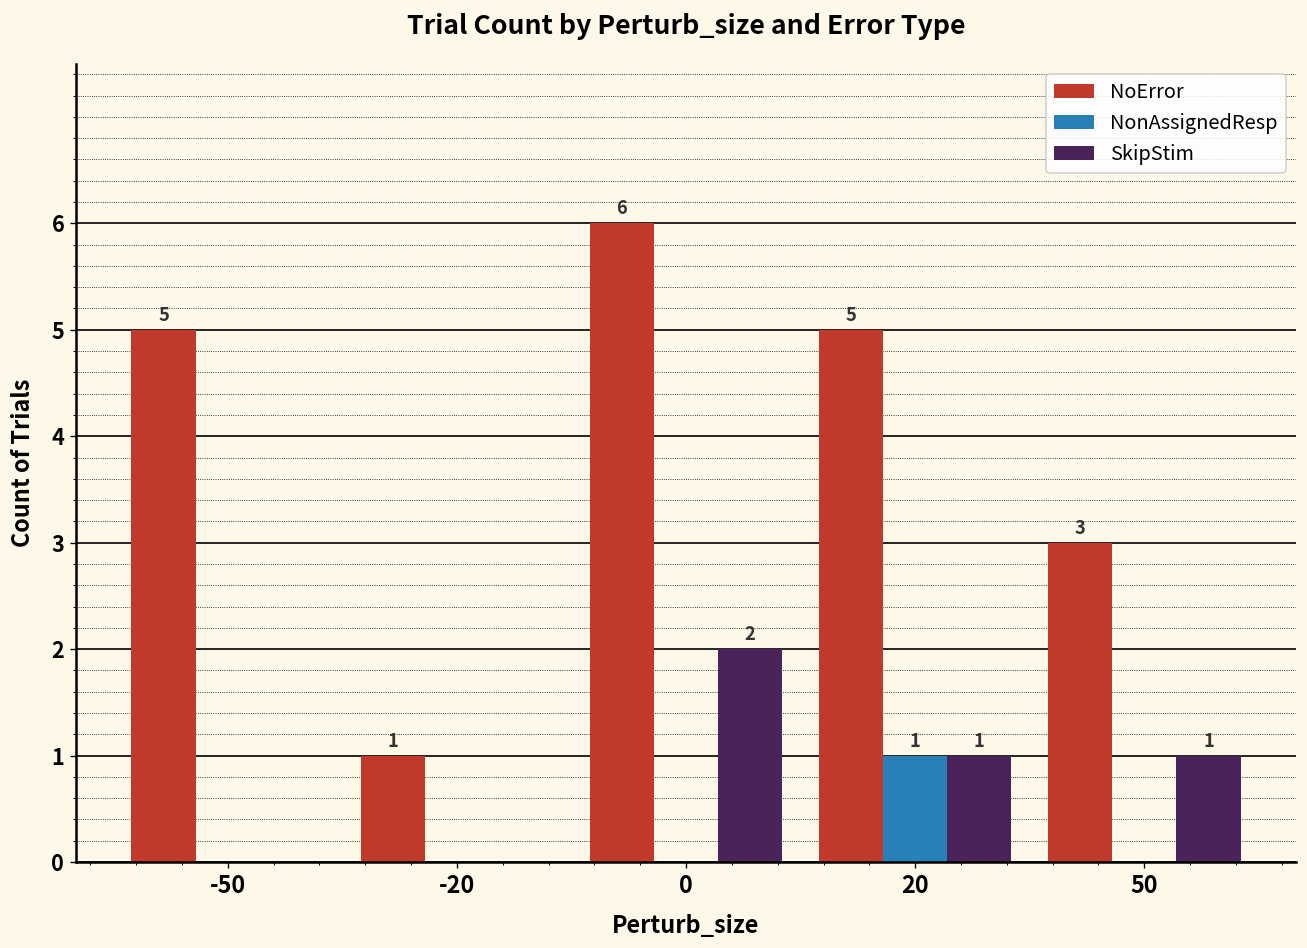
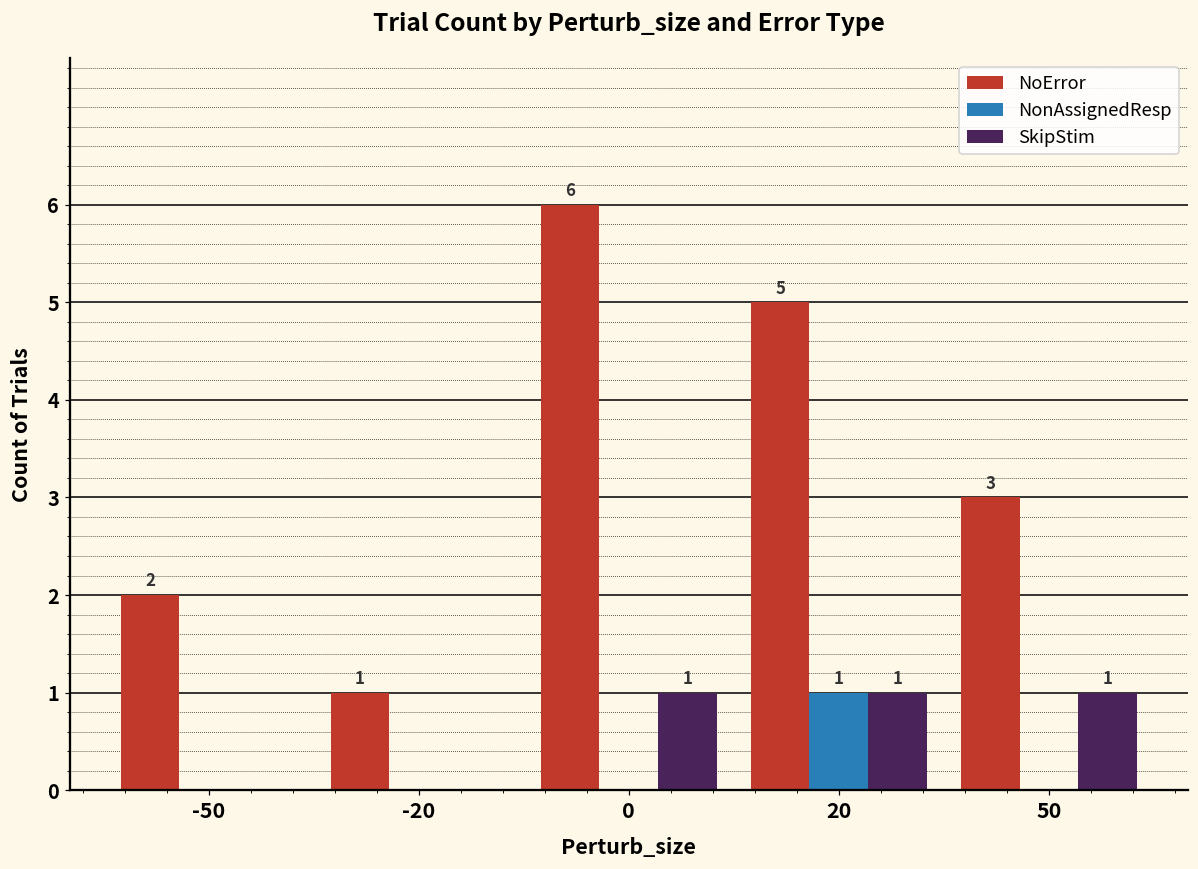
NoError, -50: 5 -> 2
SkipStim, 0: 2 -> 1
